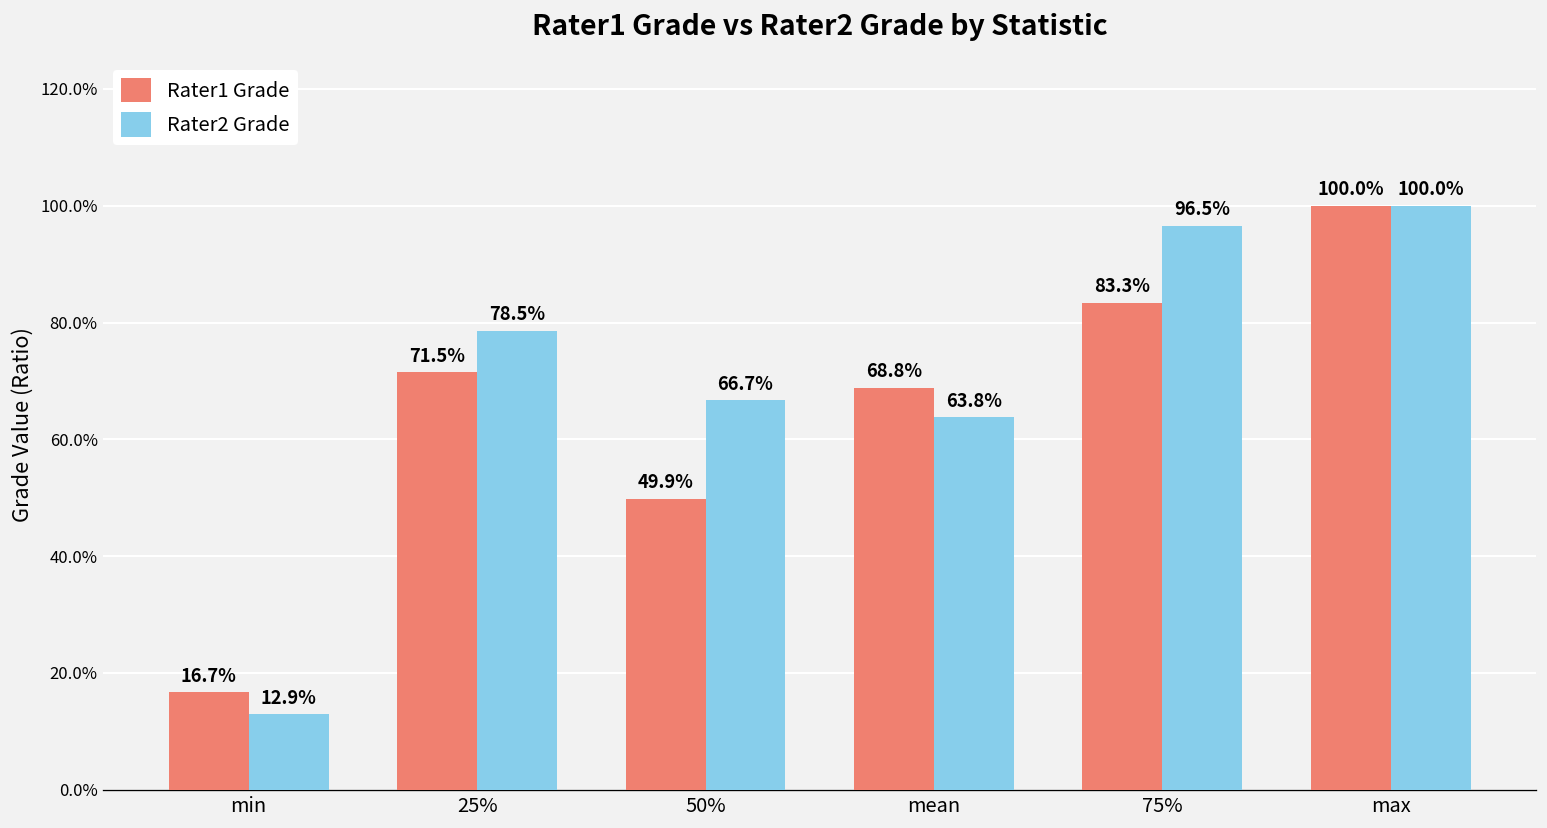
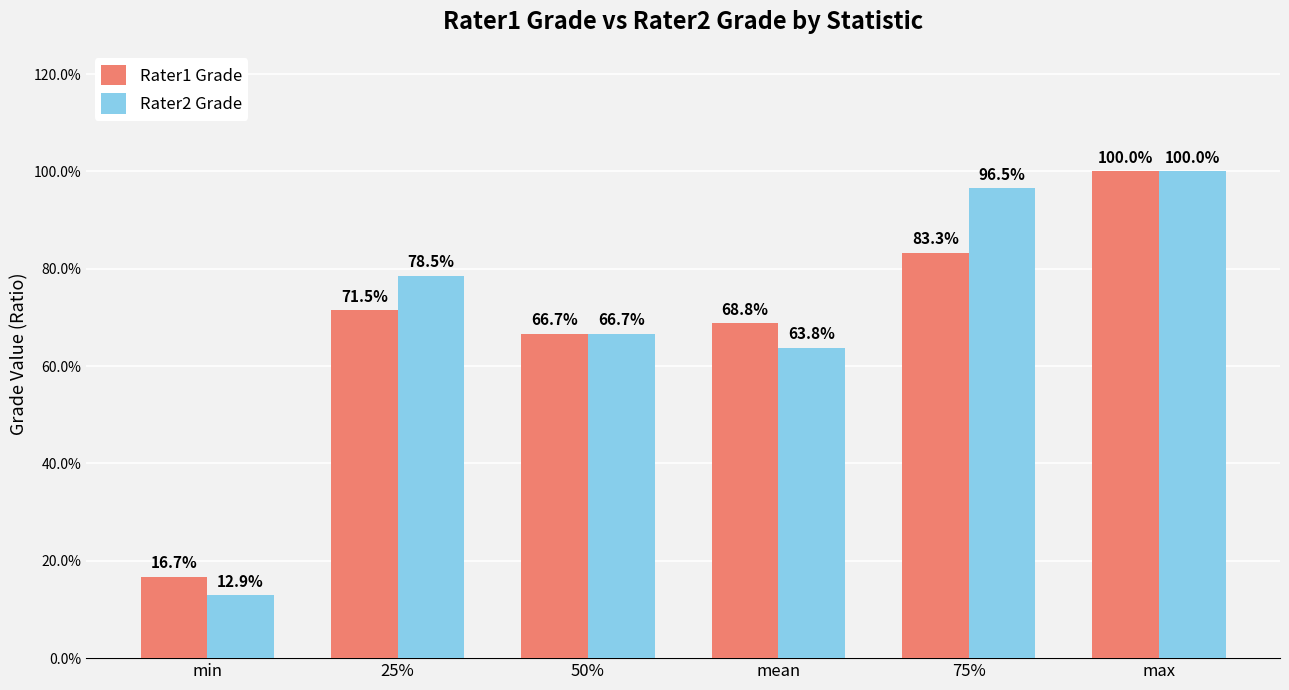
Rater1 Grade, 50%: 49.9% -> 66.7%
